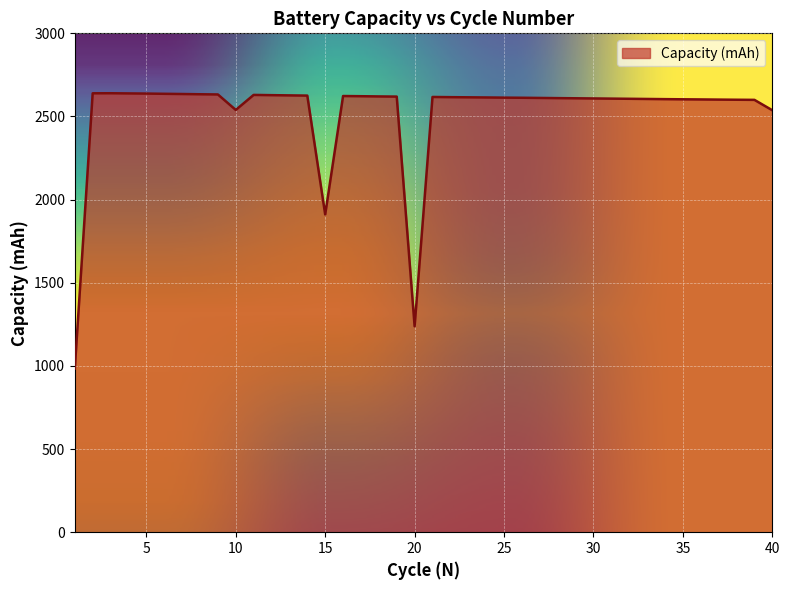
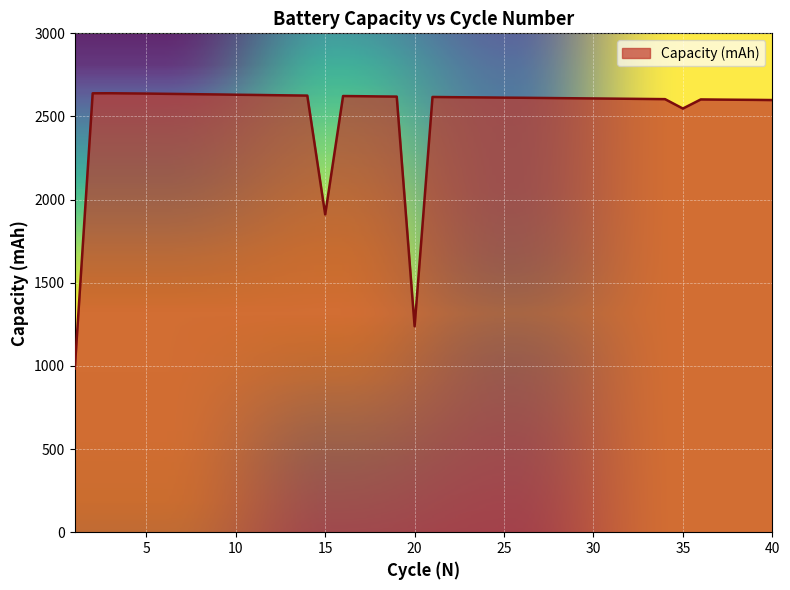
10: 2540 -> 2630
35: 2600 -> 2550
40: 2540 -> 2600
